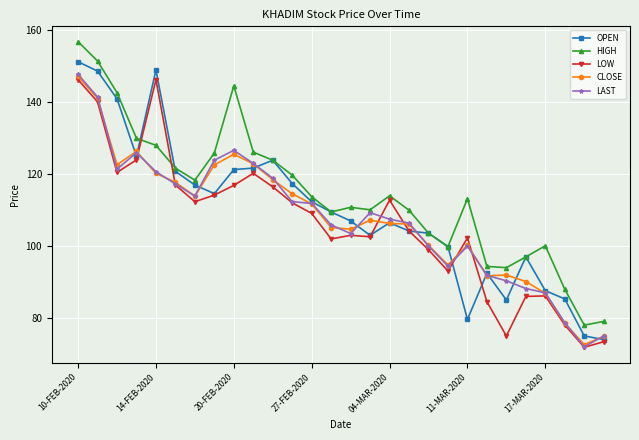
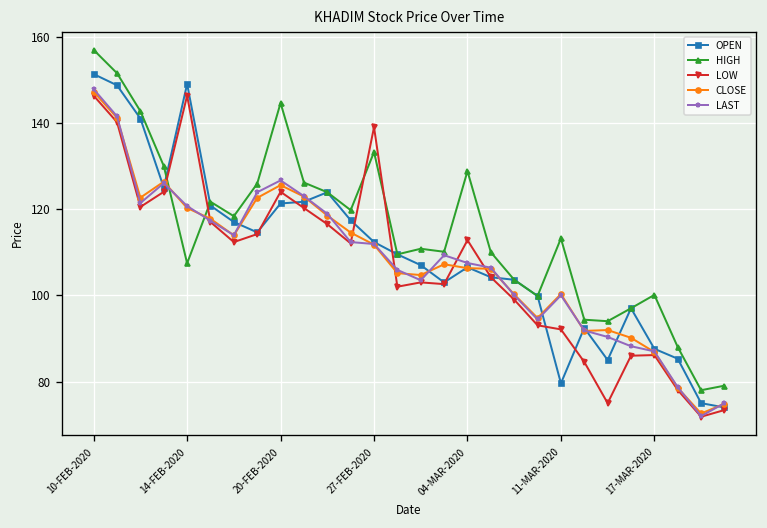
HIGH, 14-FEB-2020: 128 -> 107
LOW, 20-FEB-2020: 117 -> 124
HIGH, 27-FEB-2020: 114 -> 133
LOW, 27-FEB-2020: 109 -> 139
HIGH, 04-MAR-2020: 114 -> 129
LOW, 11-MAR-2020: 102 -> 92
